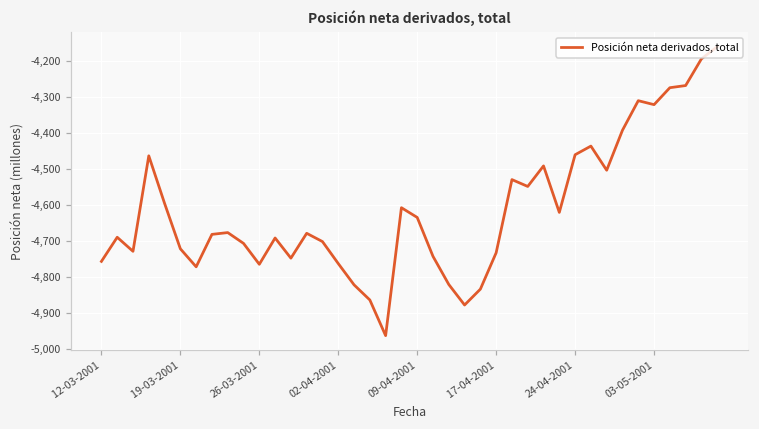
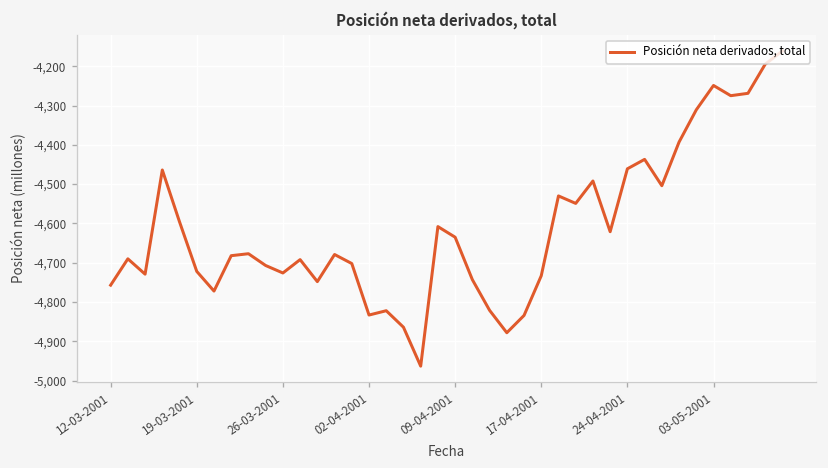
26-03-2001: -4,770 -> -4,730
02-04-2001: -4,760 -> -4,830
03-05-2001: -4,320 -> -4,250
